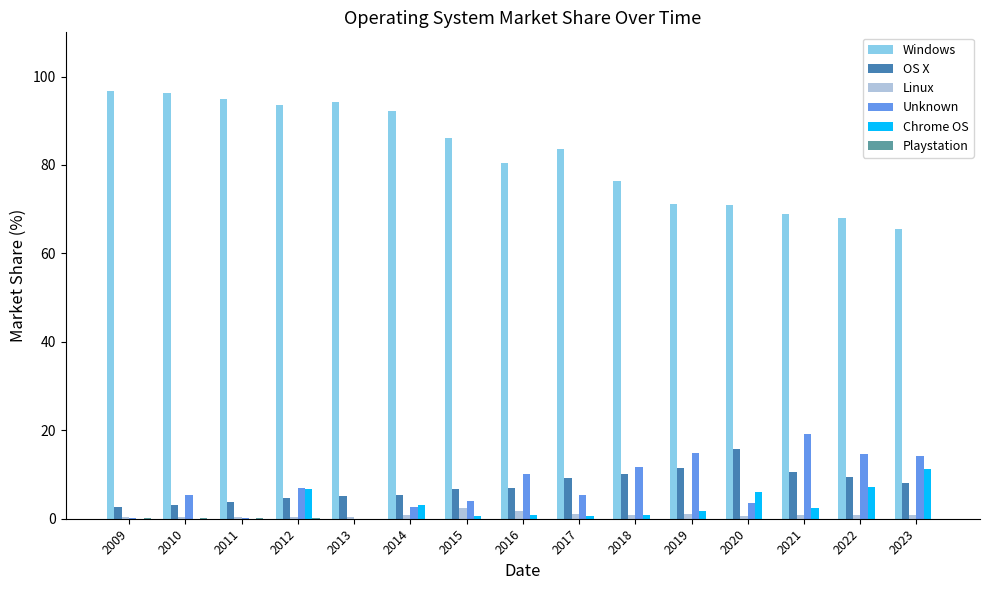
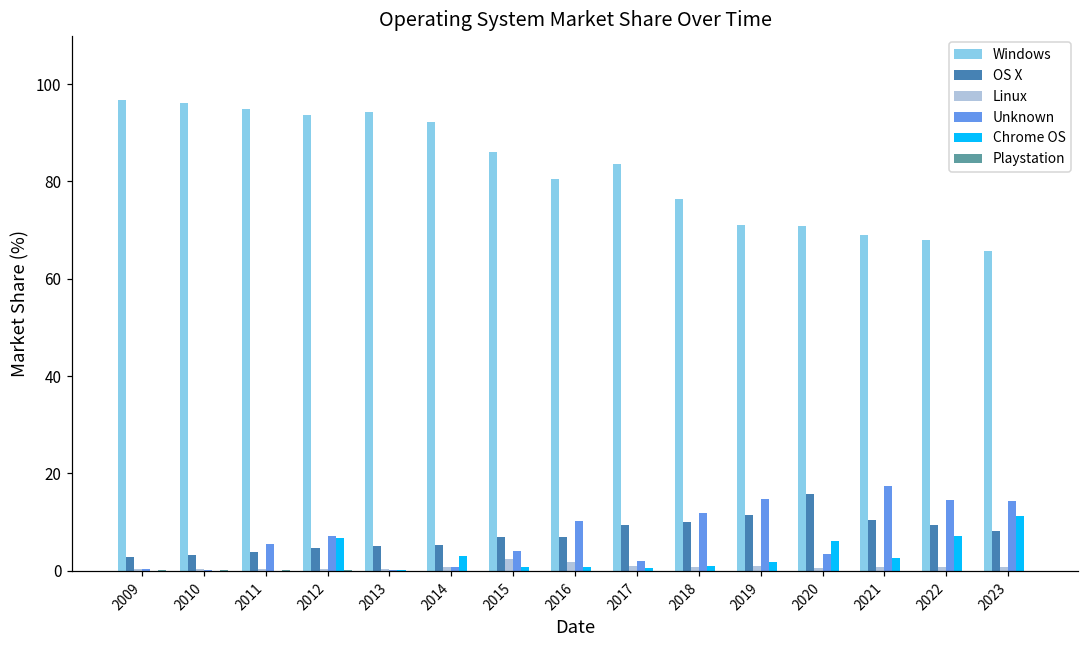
Unknown, 2010: 5 -> 0
Unknown, 2011: 0 -> 5
Unknown, 2014: 3 -> 1
Unknown, 2017: 5 -> 2
Unknown, 2021: 19 -> 17
